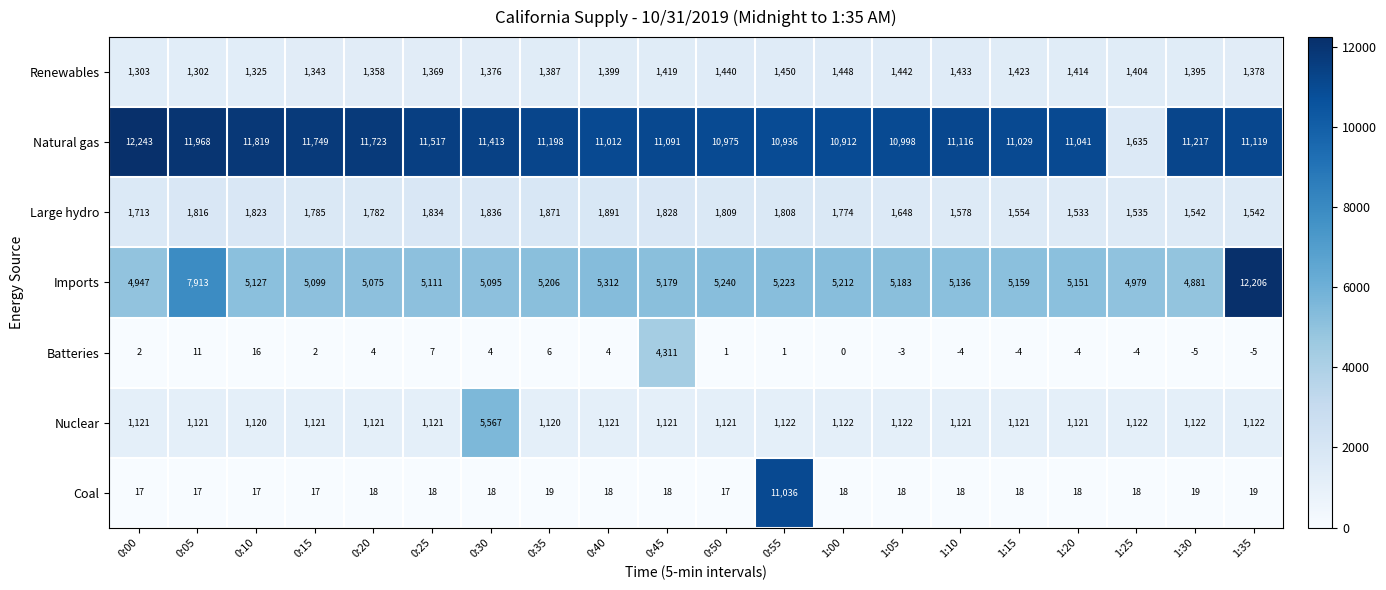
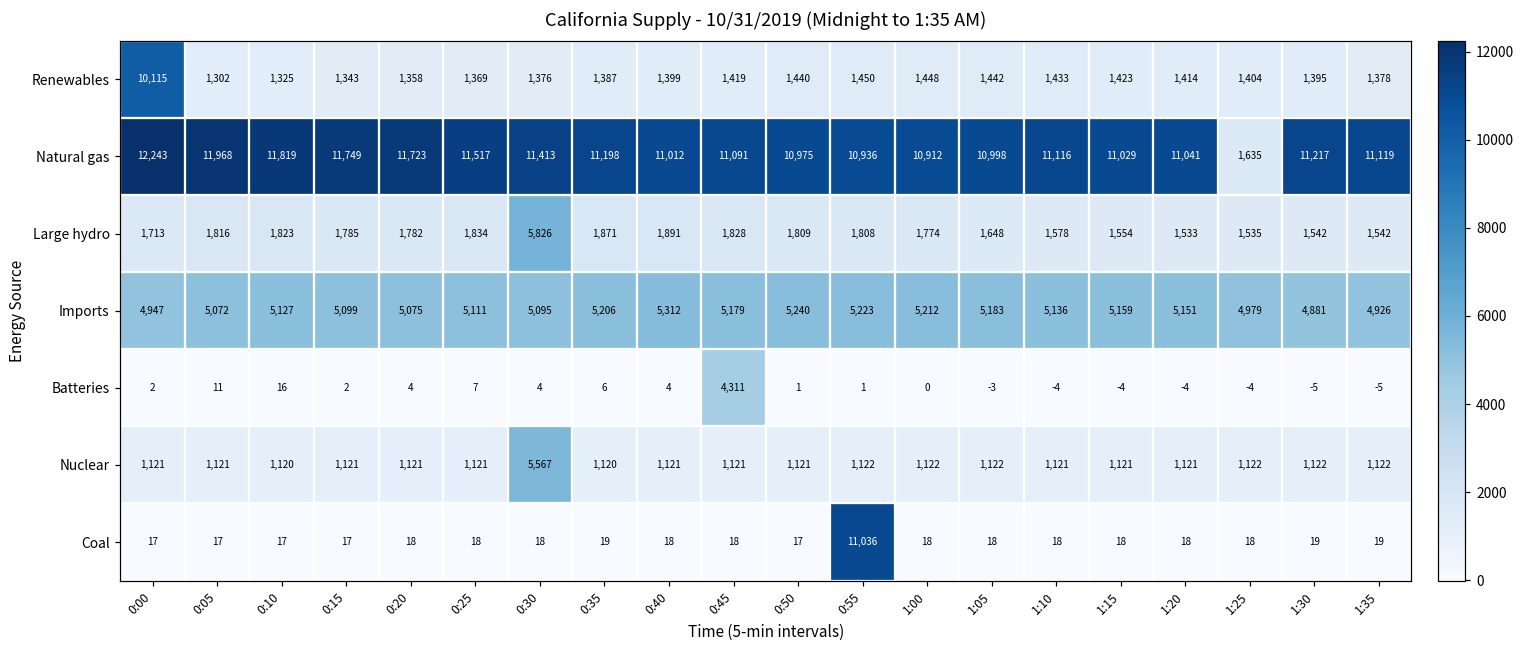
Renewables, 0:00: 1,303 -> 10,115
Large hydro, 0:30: 1,836 -> 5,826
Imports, 0:05: 7,913 -> 5,072
Imports, 1:35: 12,206 -> 4,926
